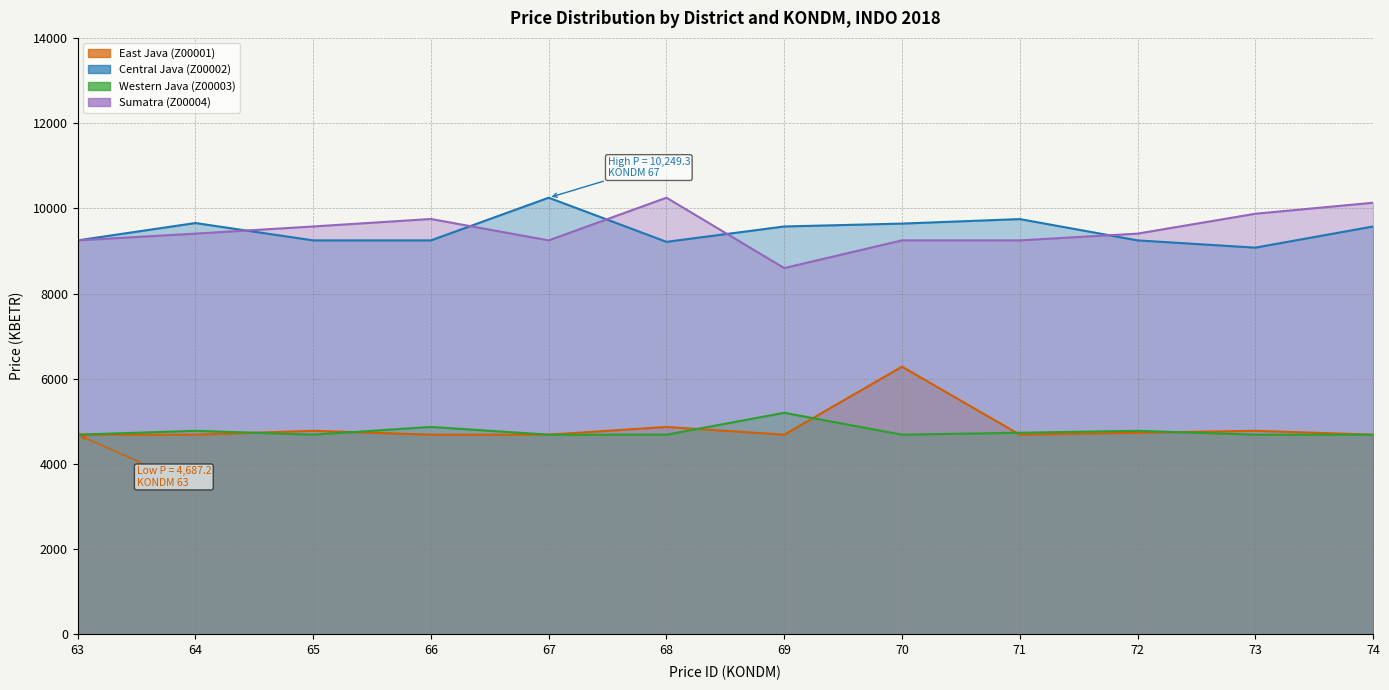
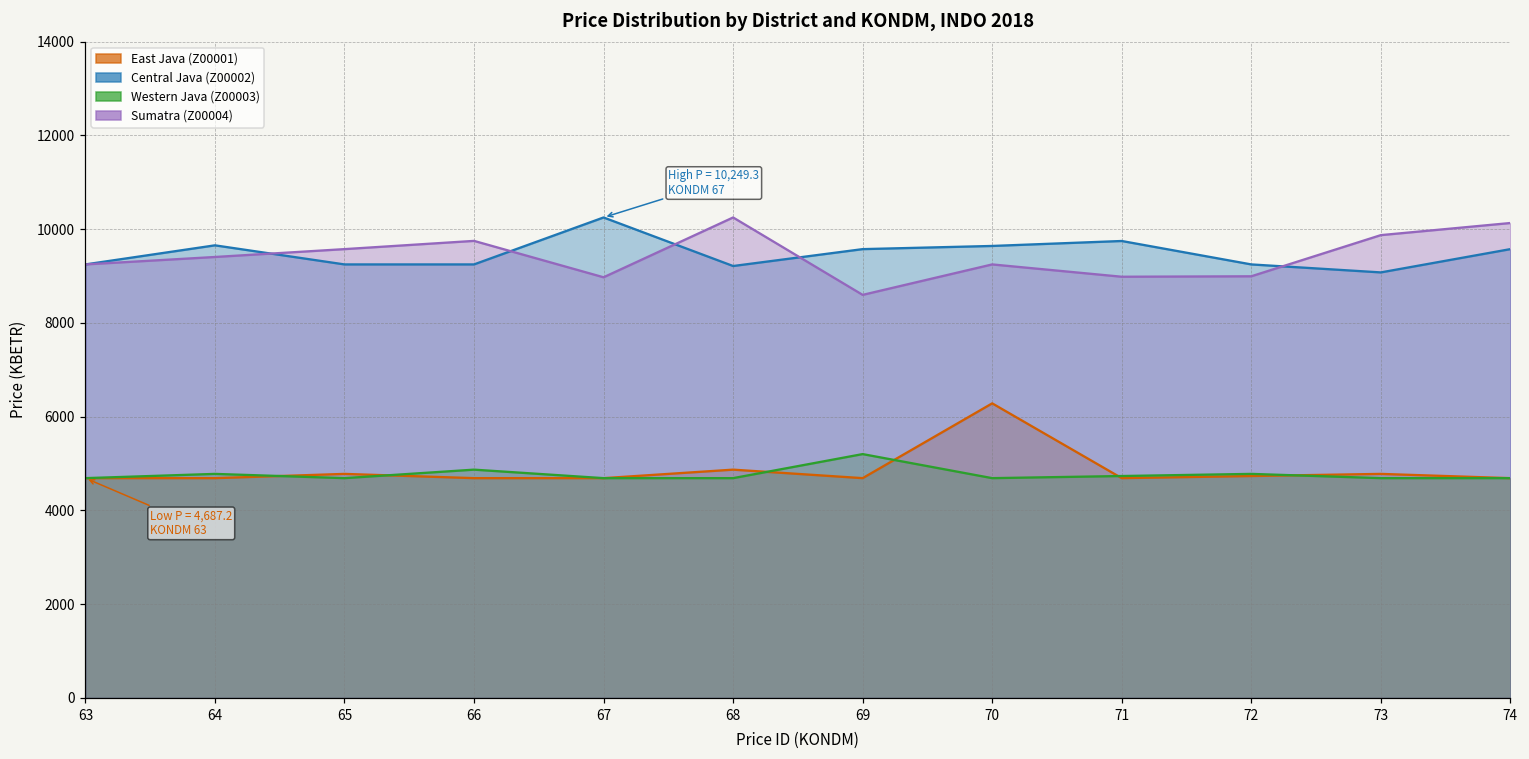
Sumatra (Z00004), 67: 9200 -> 9000
Sumatra (Z00004), 71: 9200 -> 9000
Sumatra (Z00004), 72: 9400 -> 9000
